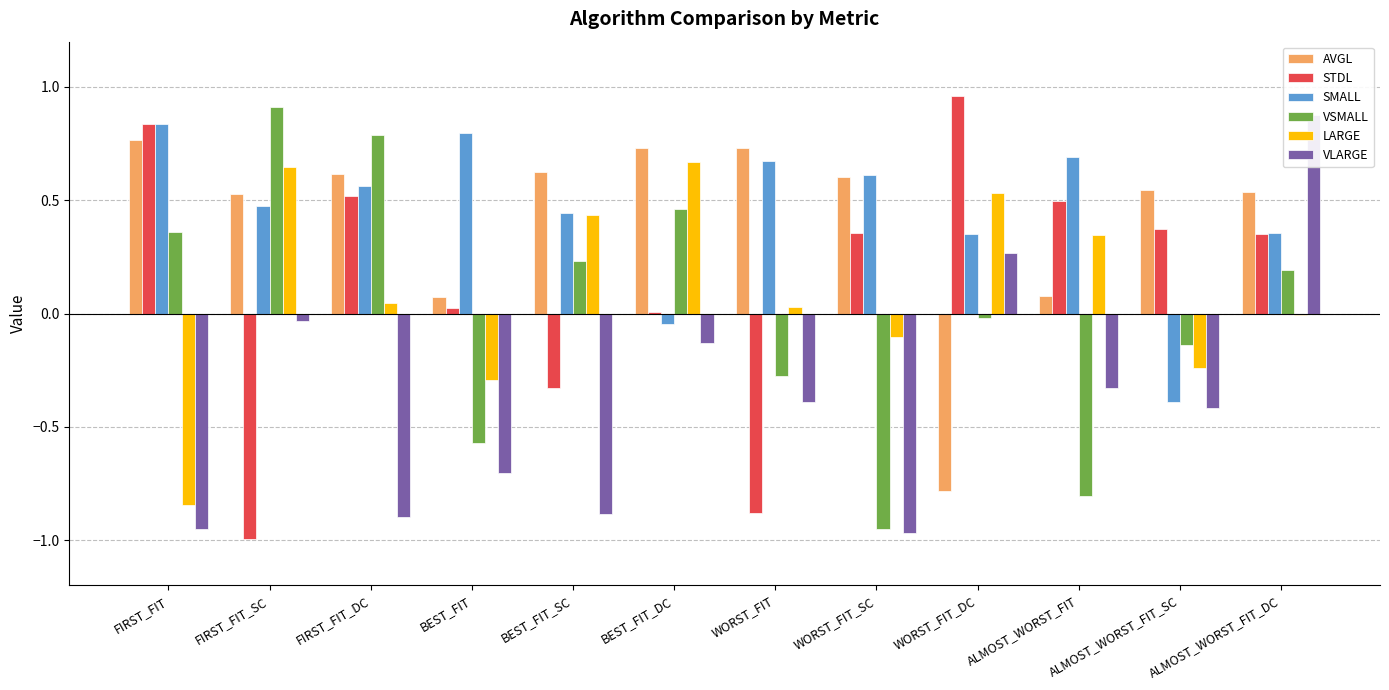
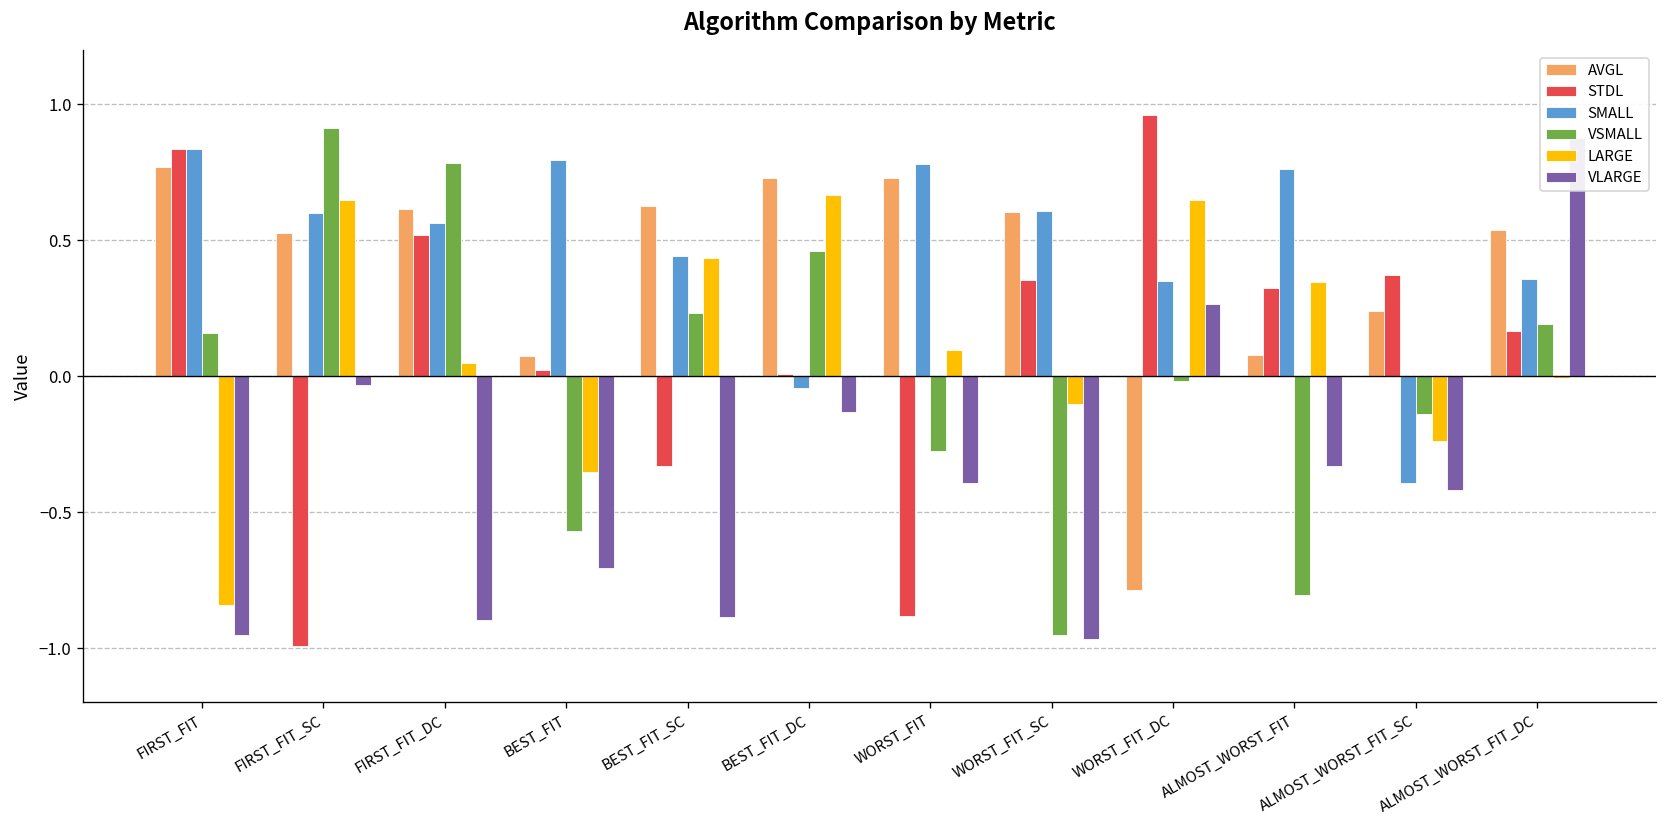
VSMALL, FIRST_FIT: 0.36 -> 0.16
SMALL, FIRST_FIT_SC: 0.47 -> 0.60
LARGE, BEST_FIT: -0.29 -> -0.35
SMALL, WORST_FIT: 0.67 -> 0.78
LARGE, WORST_FIT: 0.03 -> 0.10
LARGE, WORST_FIT_DC: 0.53 -> 0.65
STDL, ALMOST_WORST_FIT: 0.50 -> 0.33
SMALL, ALMOST_WORST_FIT: 0.69 -> 0.76
AVGL, ALMOST_WORST_FIT_SC: 0.55 -> 0.24
STDL, ALMOST_WORST_FIT_DC: 0.35 -> 0.17
